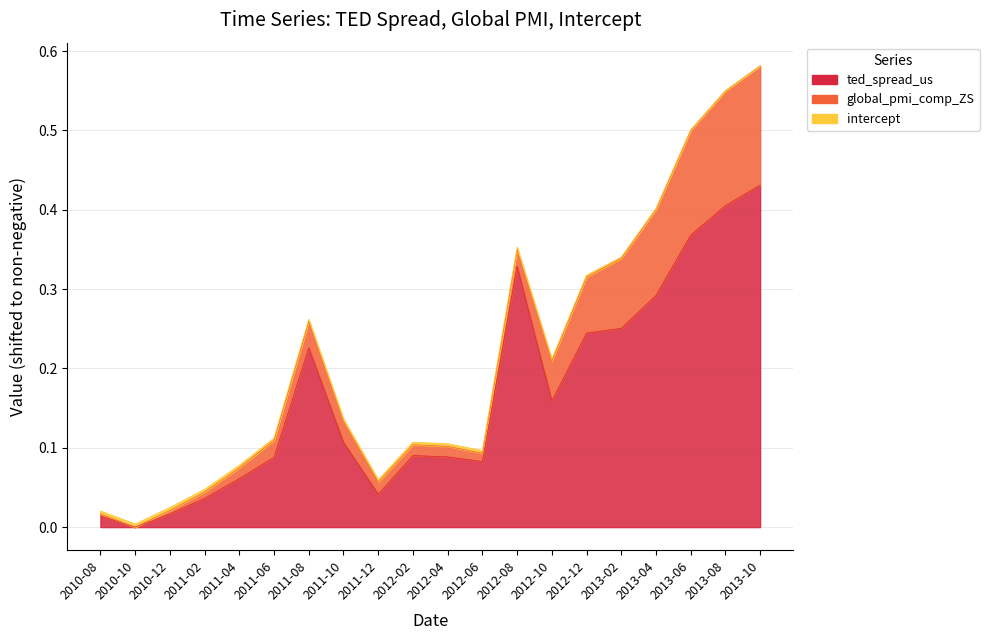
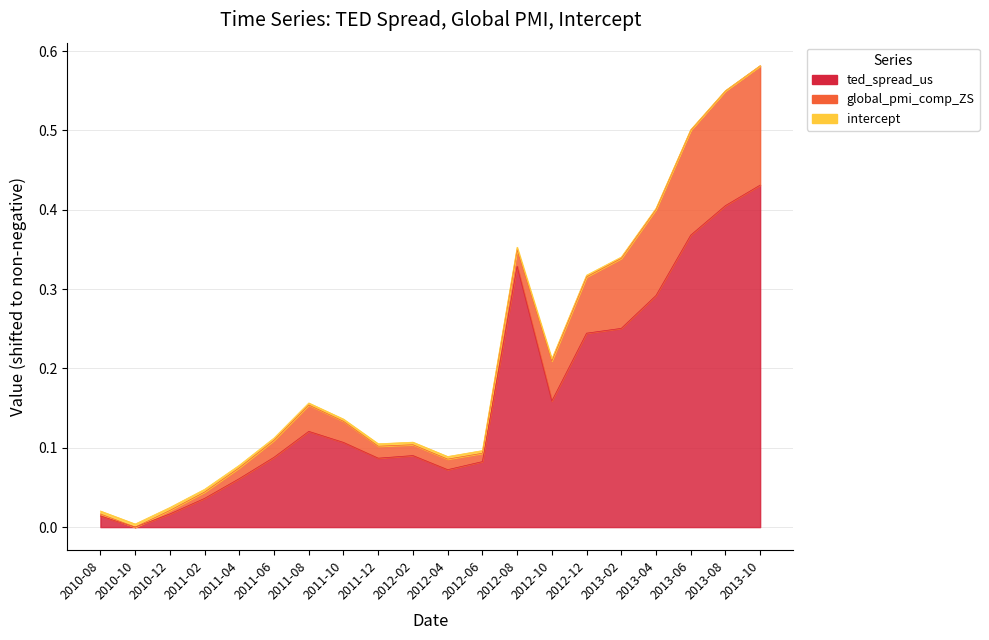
ted_spread_us, 2011-08: 0.23 -> 0.12
ted_spread_us, 2011-12: 0.04 -> 0.09
ted_spread_us, 2012-04: 0.09 -> 0.07
